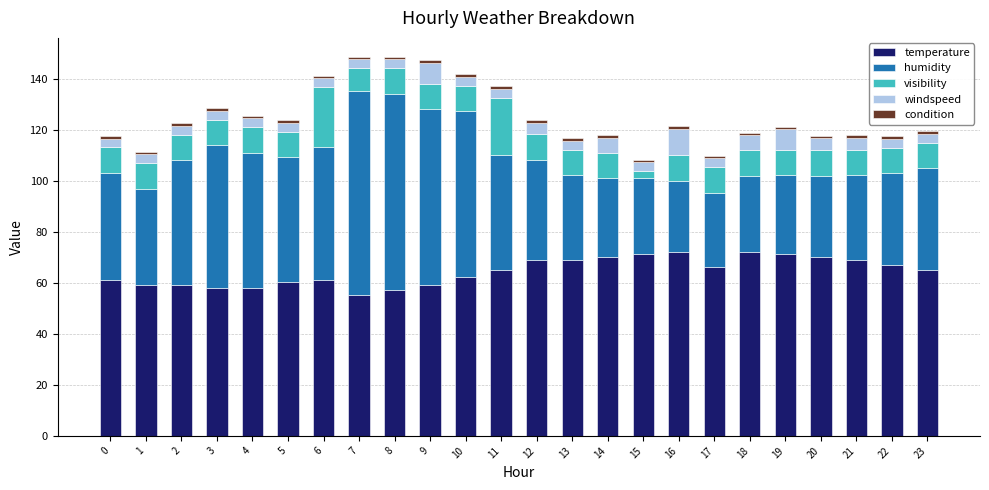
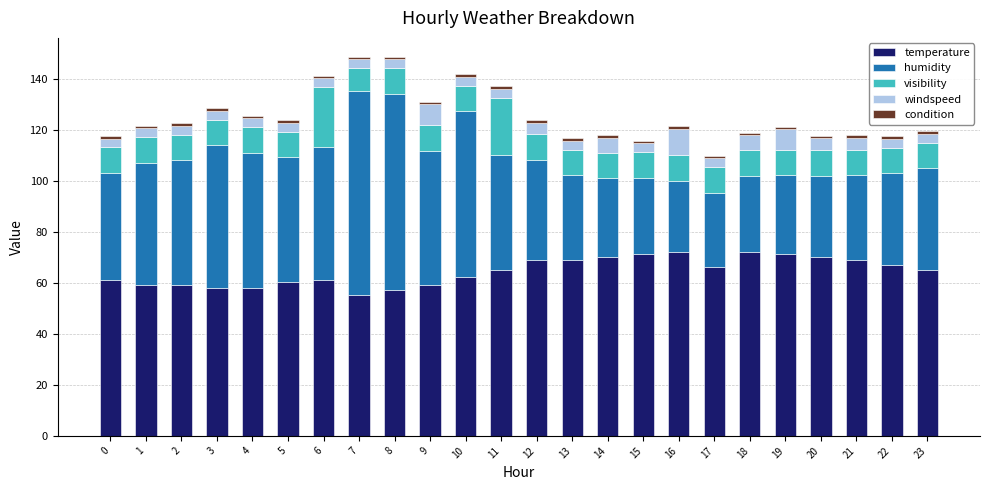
humidity, 1: 38 -> 48
humidity, 9: 69 -> 53
visibility, 15: 3 -> 10
